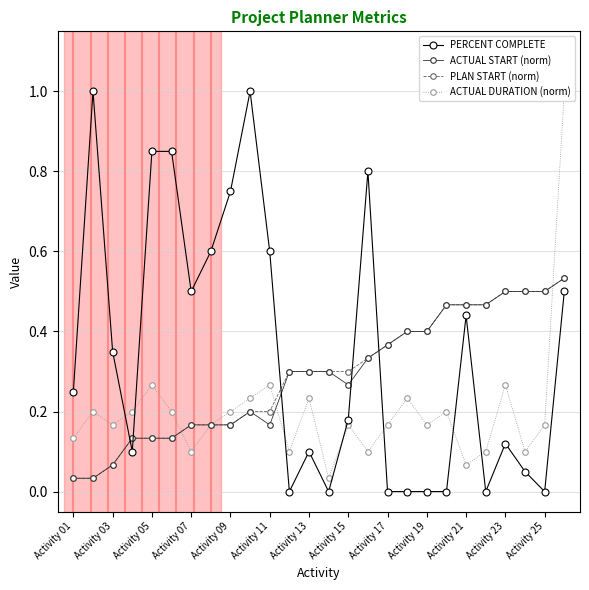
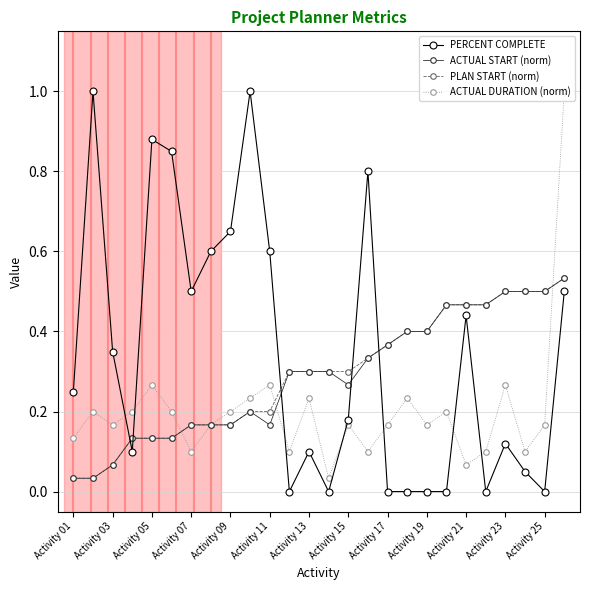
PERCENT COMPLETE, Activity 05: 0.85 -> 0.88
PERCENT COMPLETE, Activity 09: 0.75 -> 0.65
